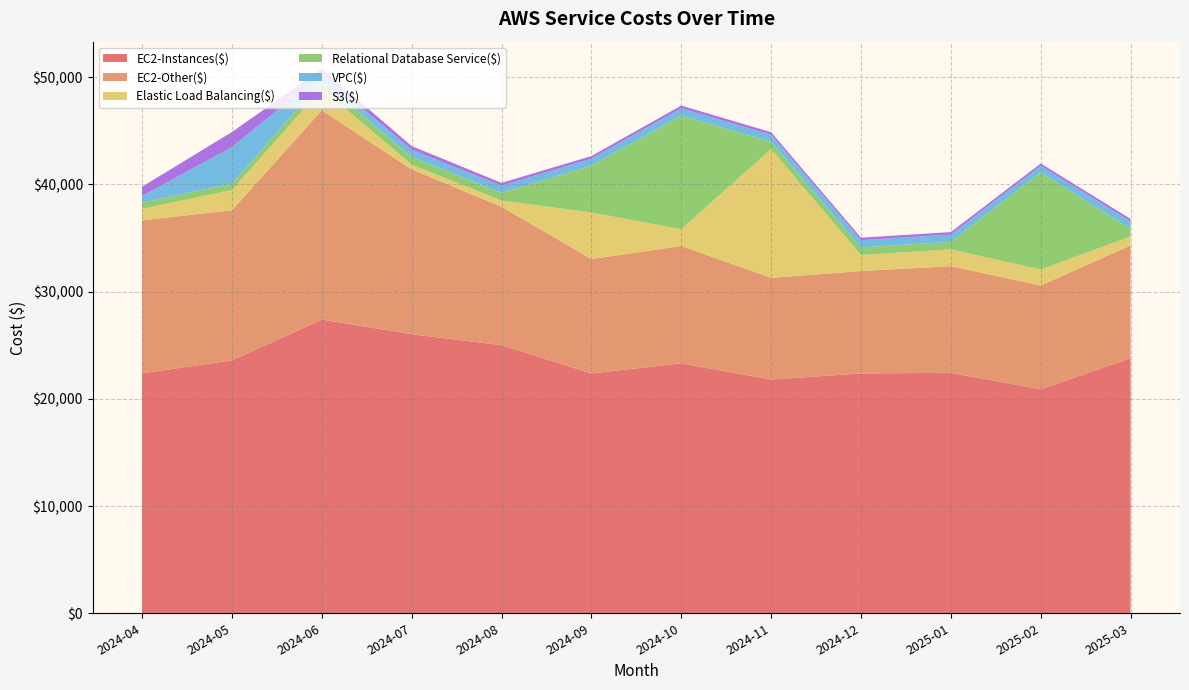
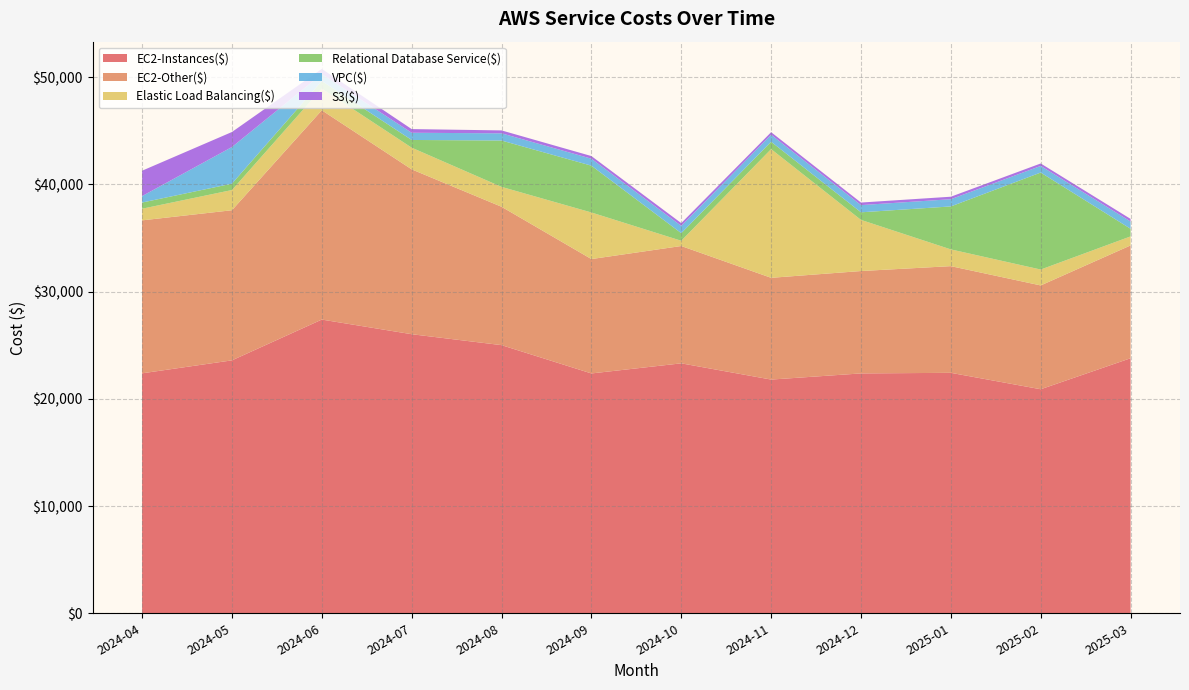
S3($), 2024-04: $900 -> $2,400
Elastic Load Balancing($), 2024-07: $400 -> $2,000
Elastic Load Balancing($), 2024-08: $600 -> $1,900
Relational Database Service($), 2024-08: $700 -> $4,300
Elastic Load Balancing($), 2024-10: $1,600 -> $500
Relational Database Service($), 2024-10: $10,600 -> $700
Elastic Load Balancing($), 2024-12: $1,500 -> $4,800
Relational Database Service($), 2025-01: $700 -> $4,000
